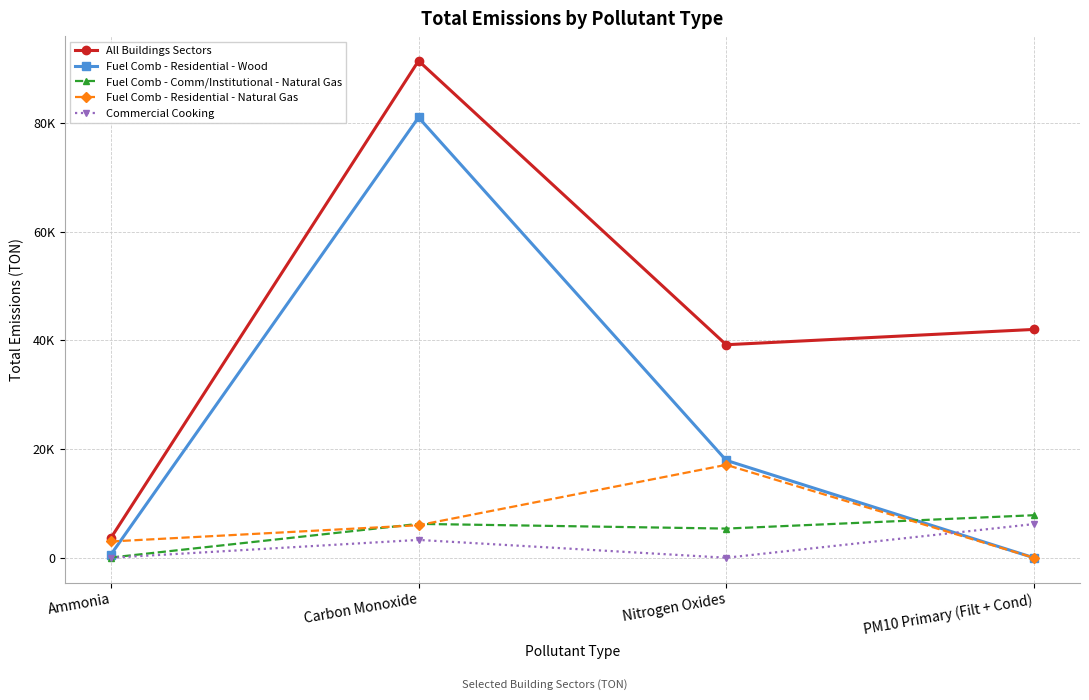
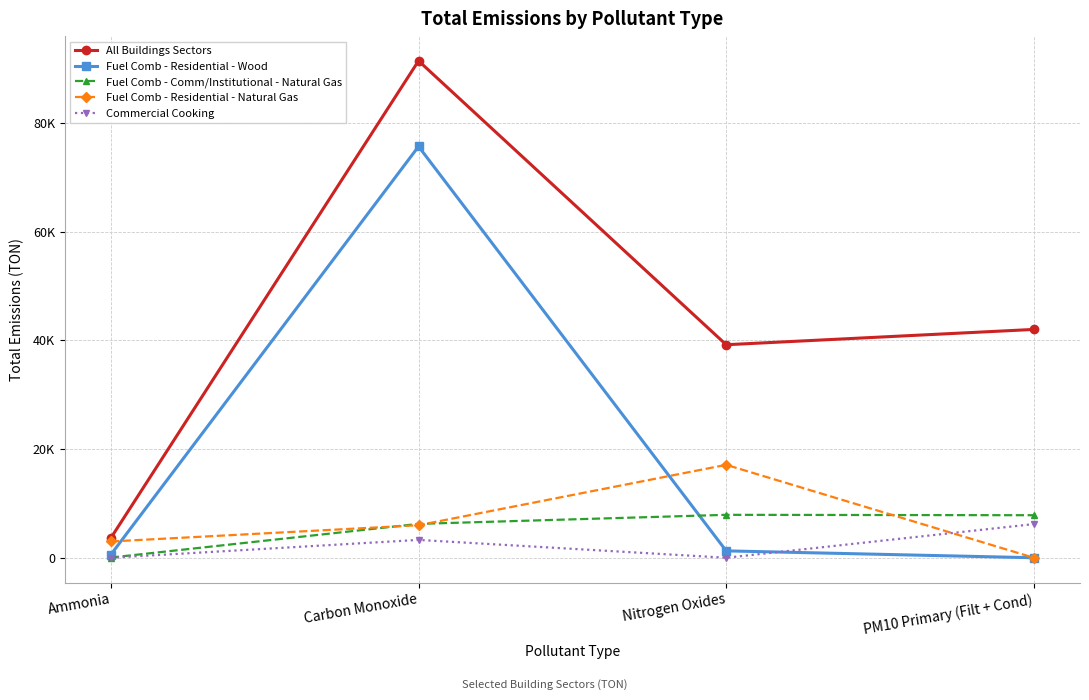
Fuel Comb - Residential - Wood, Carbon Monoxide: 81000 -> 76000
Fuel Comb - Residential - Wood, Nitrogen Oxides: 18000 -> 1000
Fuel Comb - Comm/Institutional - Natural Gas, Nitrogen Oxides: 5000 -> 8000
